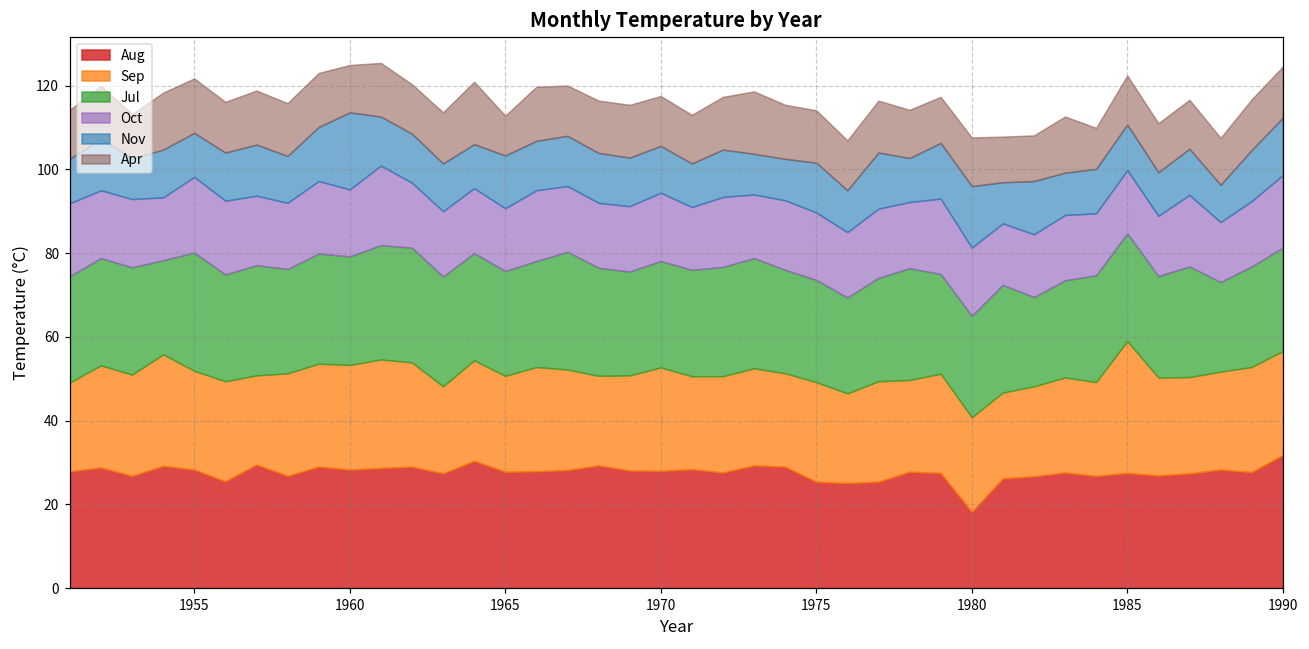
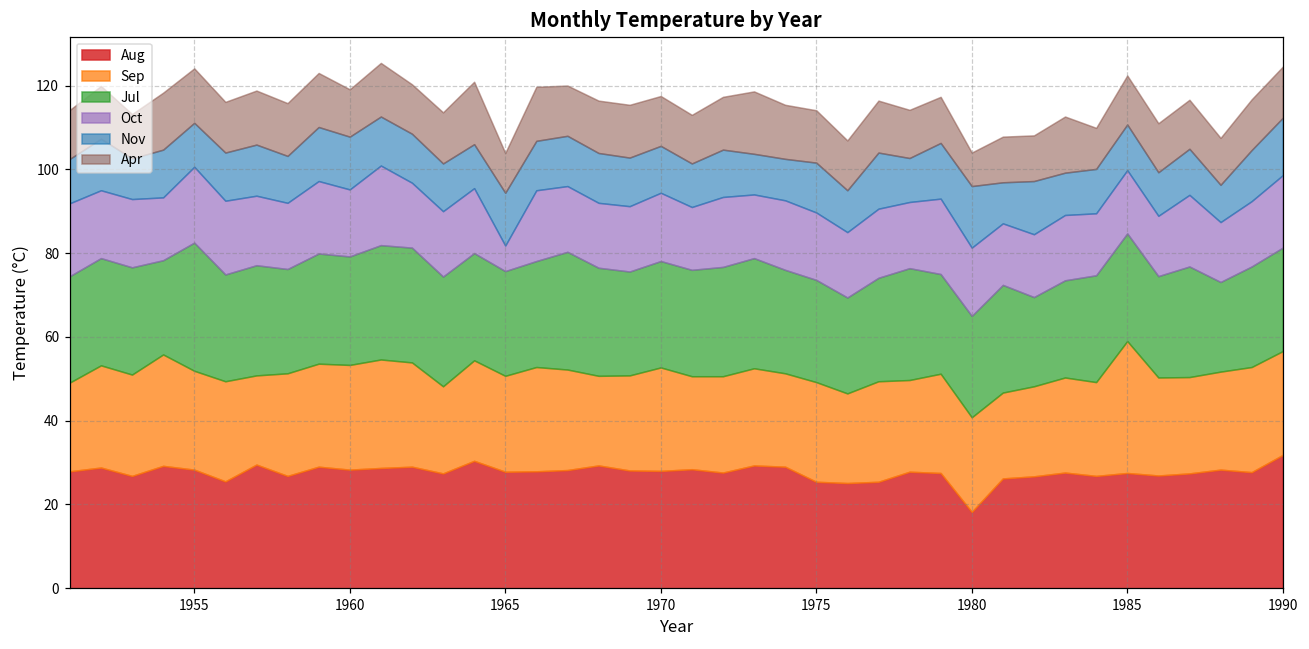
Jul, 1955: 28 -> 31
Nov, 1960: 18 -> 13
Oct, 1965: 15 -> 6
Apr, 1980: 12 -> 8
